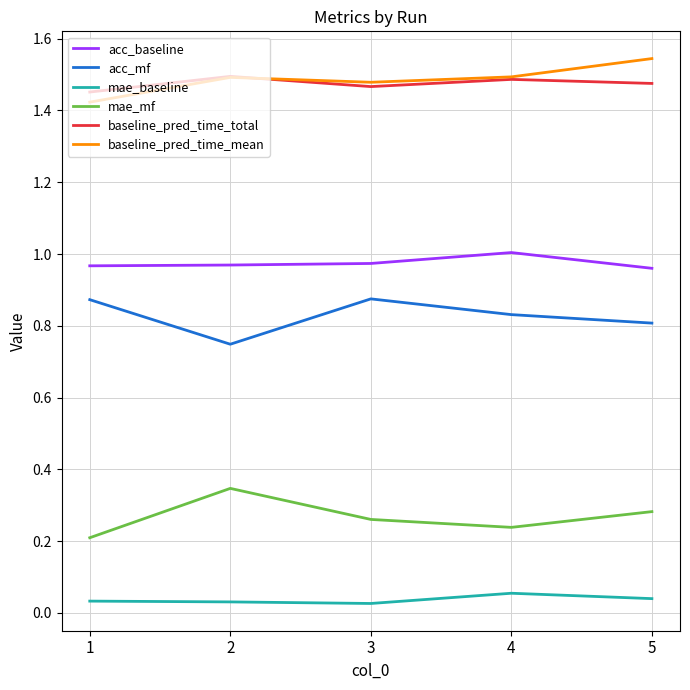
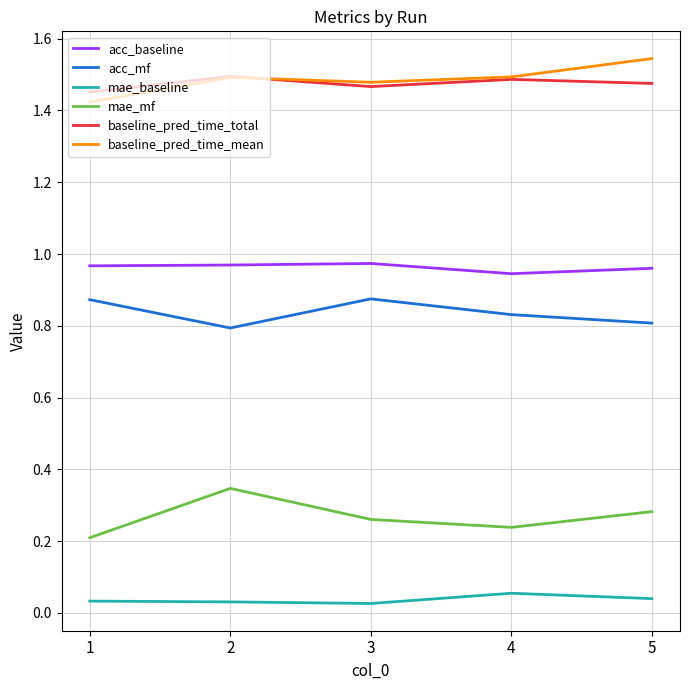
acc_mf, 2: 0.75 -> 0.79
acc_baseline, 4: 1.00 -> 0.95
